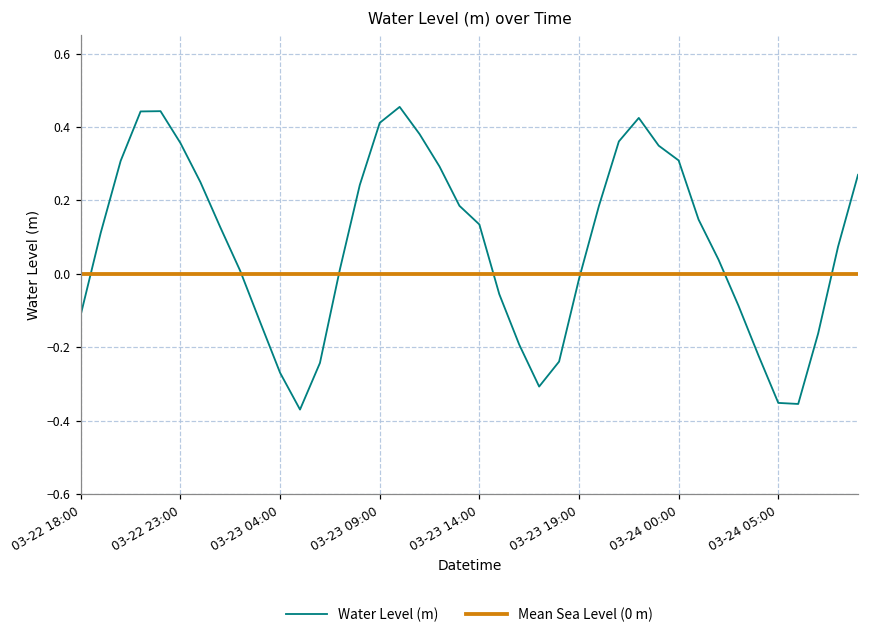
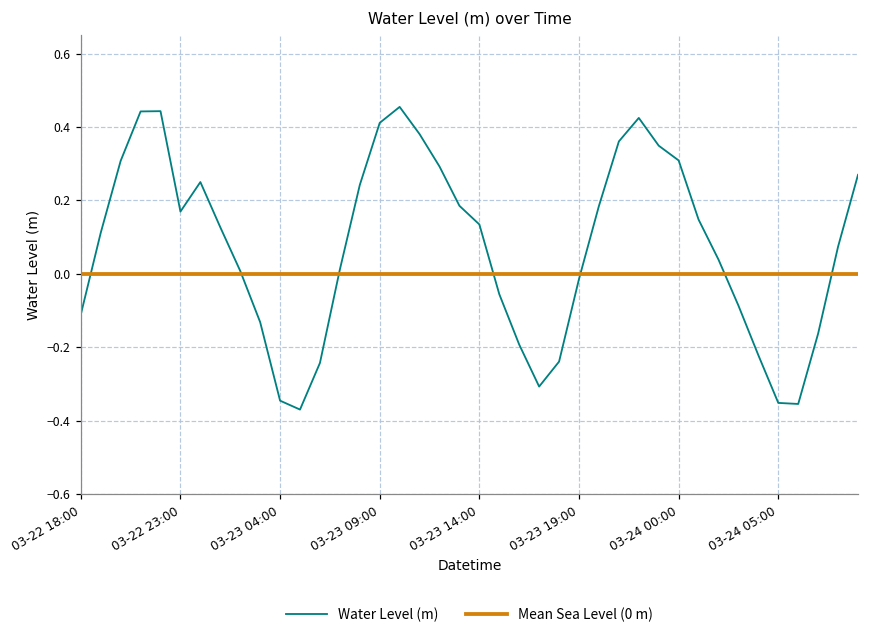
03-22 23:00: 0.36 -> 0.17
03-23 04:00: -0.27 -> -0.35
